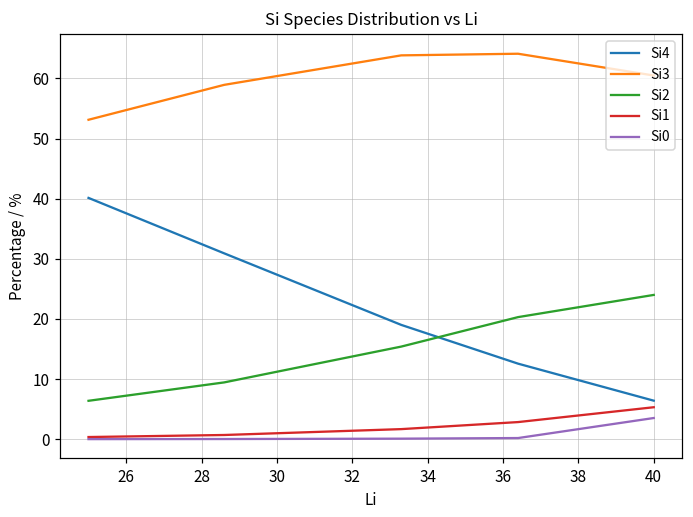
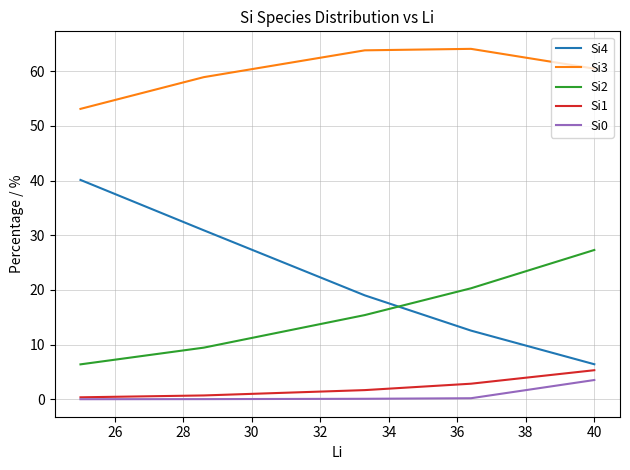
Si2, 40: 24 -> 27
